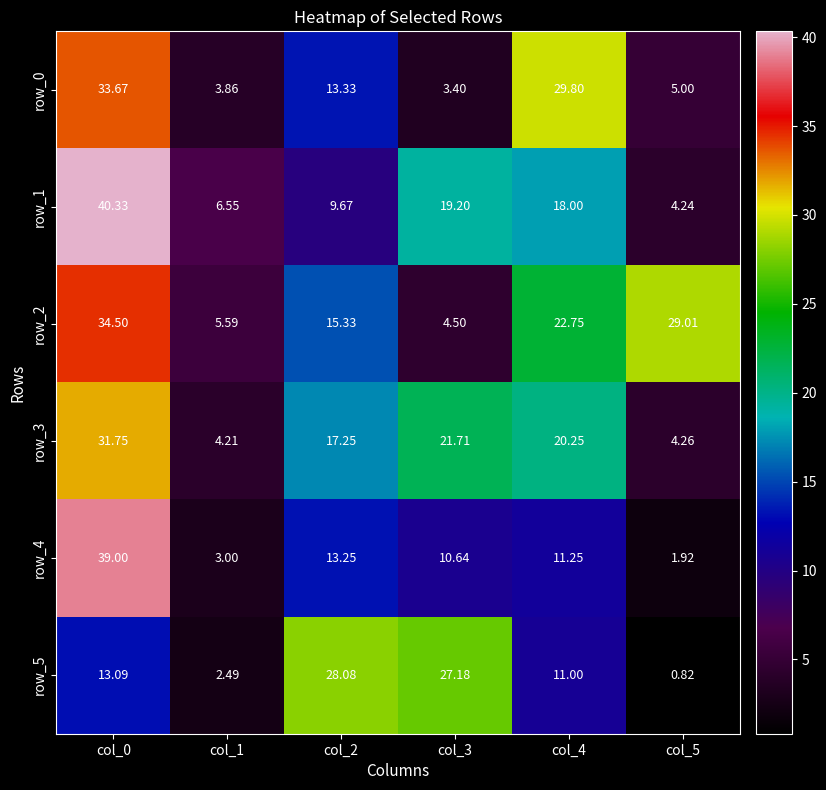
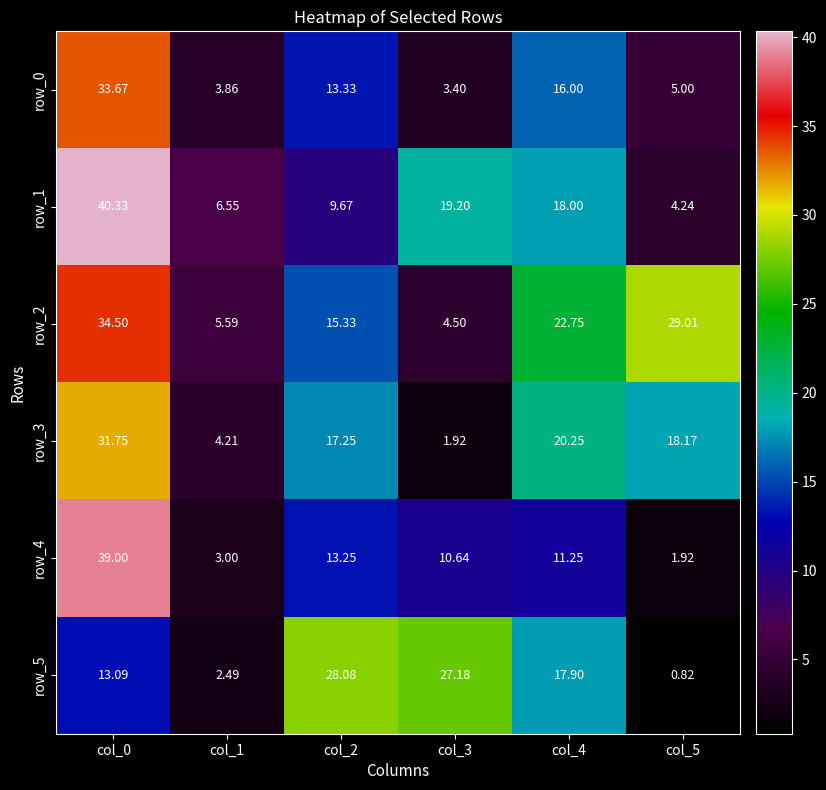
row_0, col_4: 29.80 -> 16.00
row_3, col_3: 21.71 -> 1.92
row_3, col_5: 4.26 -> 18.17
row_5, col_4: 11.00 -> 17.90
